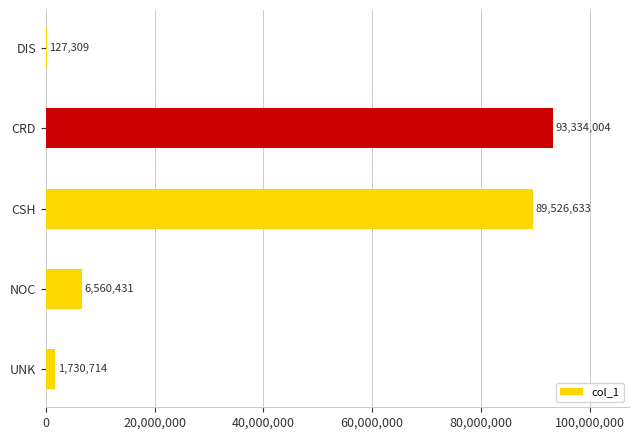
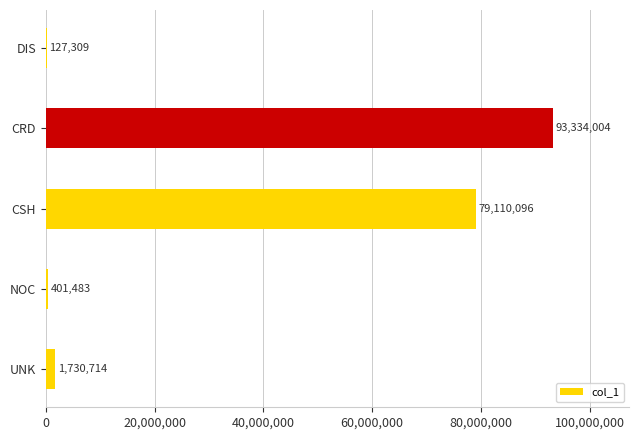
CSH: 89,526,633 -> 79,110,096
NOC: 6,560,431 -> 401,483
